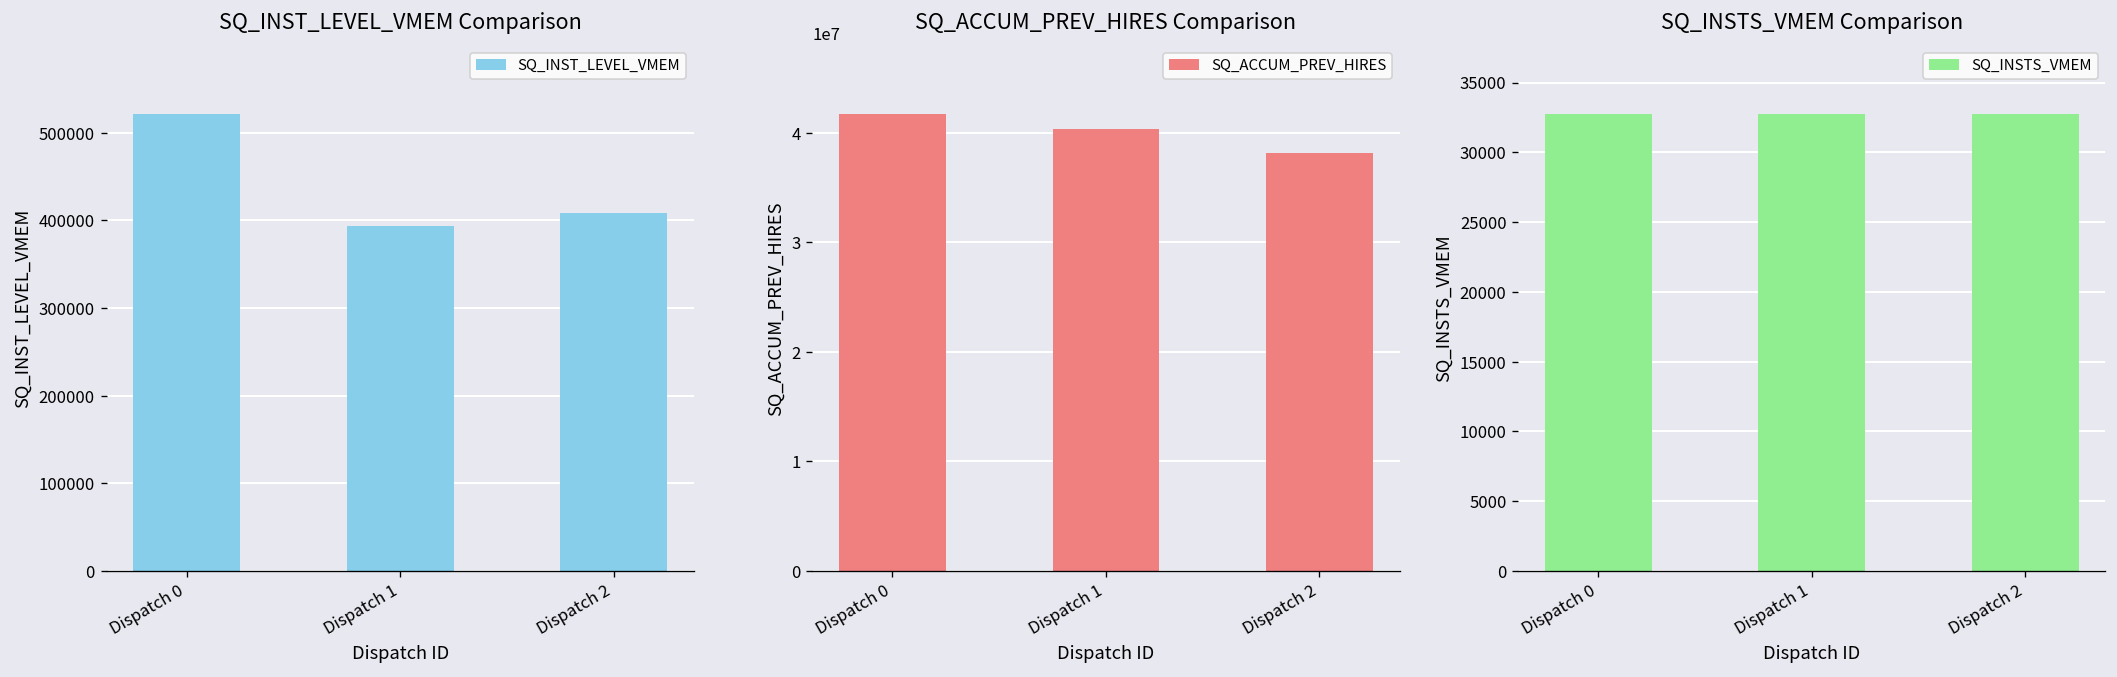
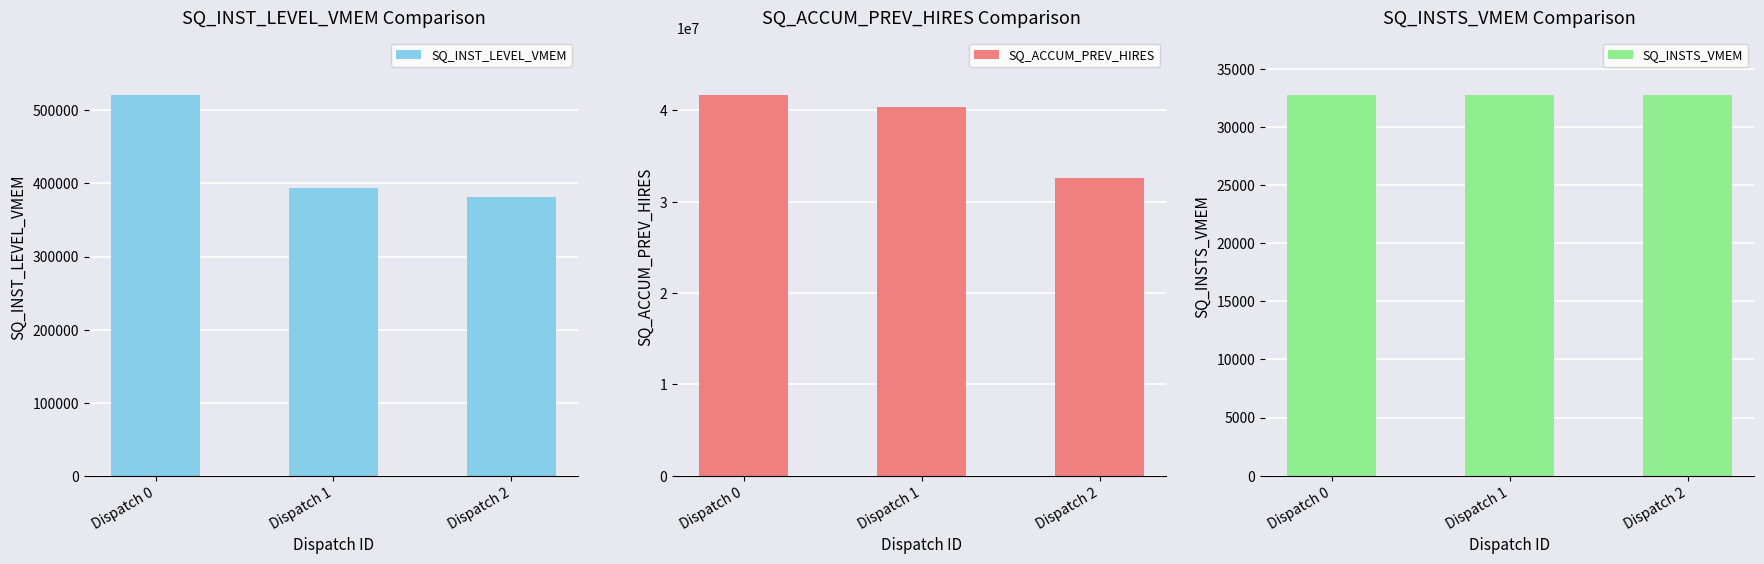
SQ_INST_LEVEL_VMEM Comparison, Dispatch 2: 410000 -> 380000
SQ_ACCUM_PREV_HIRES Comparison, Dispatch 2: 38000000 -> 33000000
